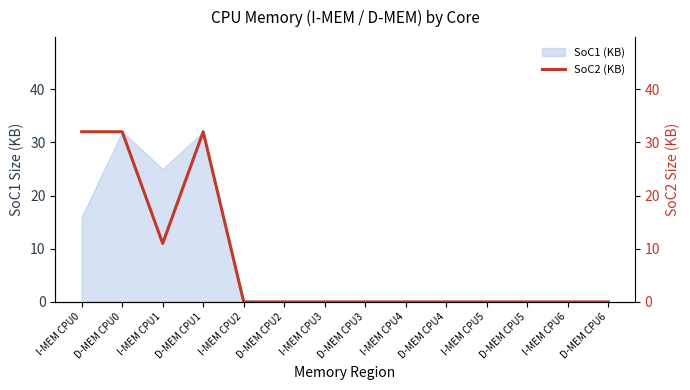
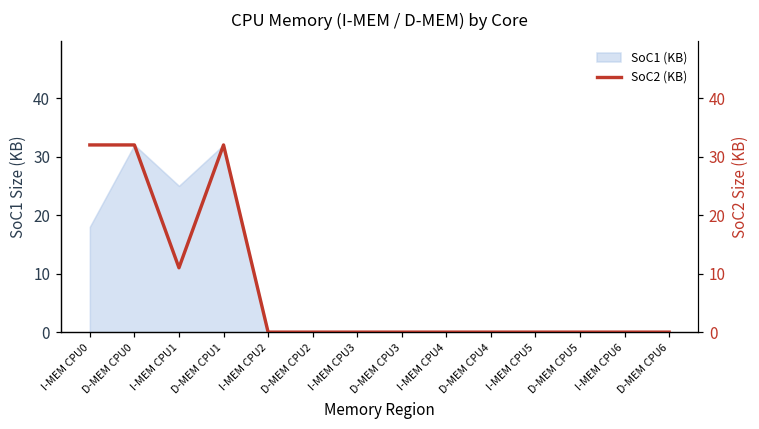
SoC1 (KB), I-MEM CPU0: 16 -> 18
